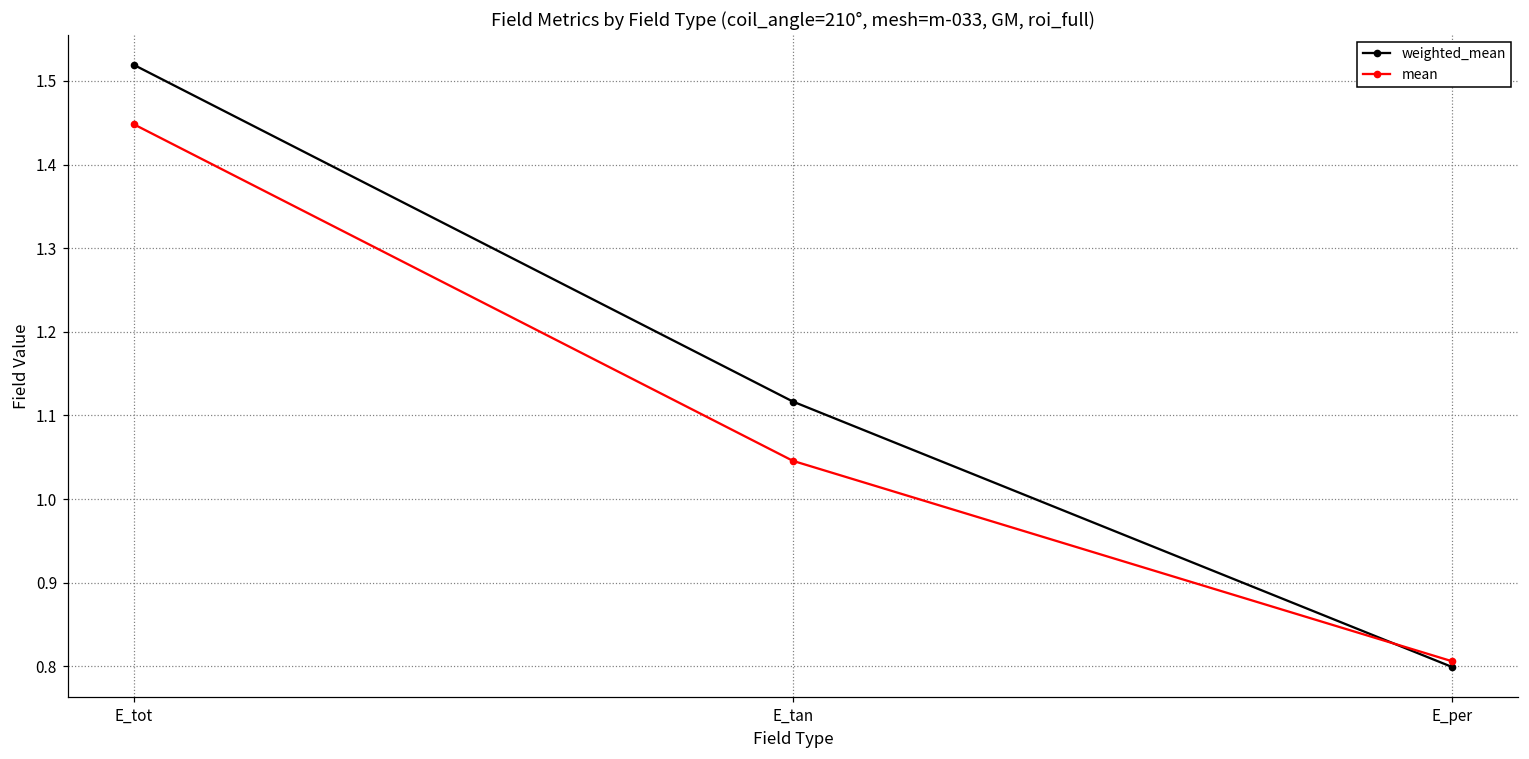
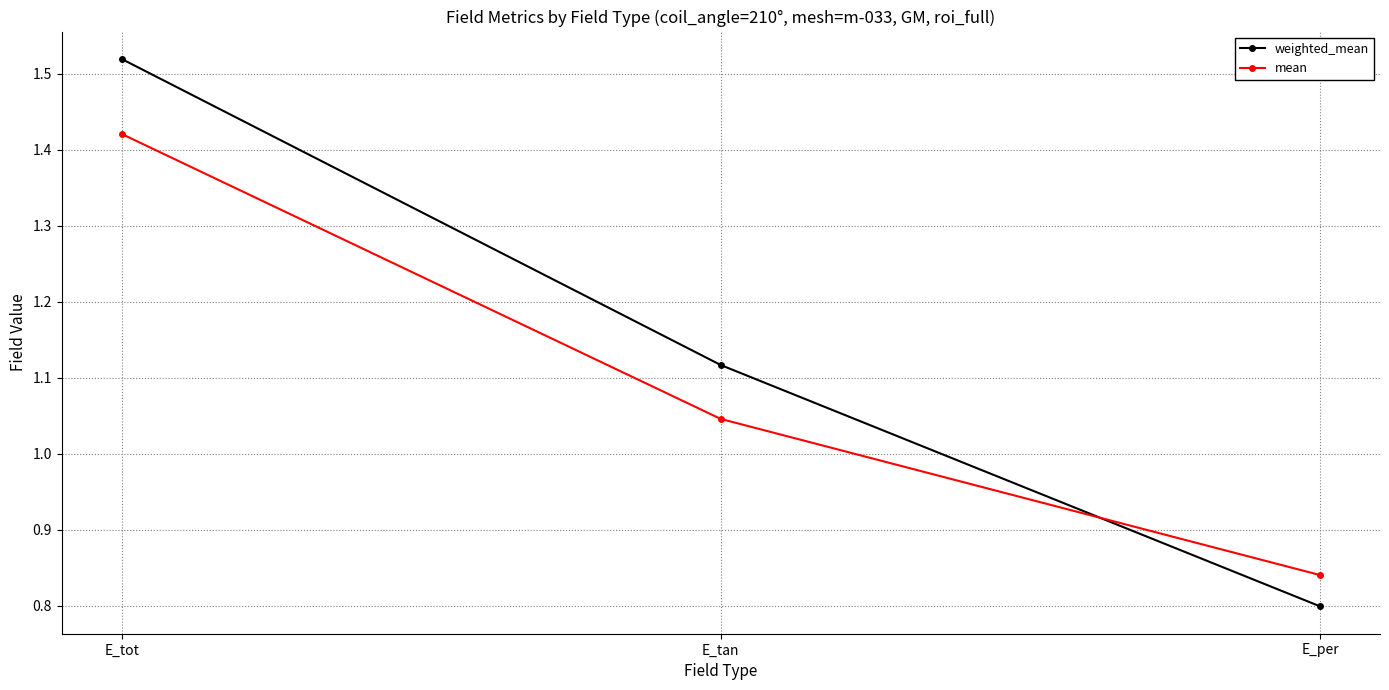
mean, E_tot: 1.45 -> 1.42
mean, E_per: 0.81 -> 0.84
